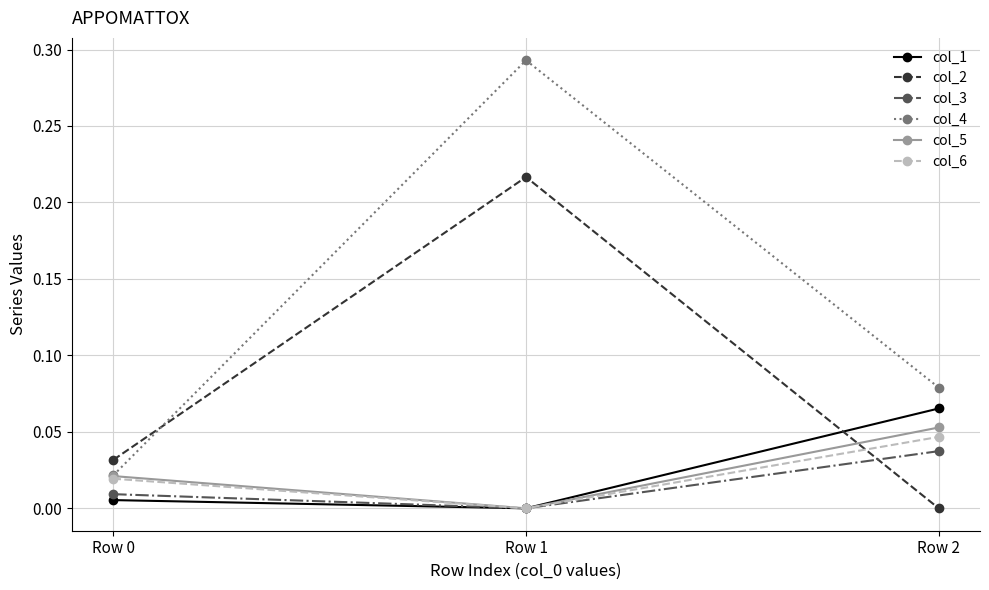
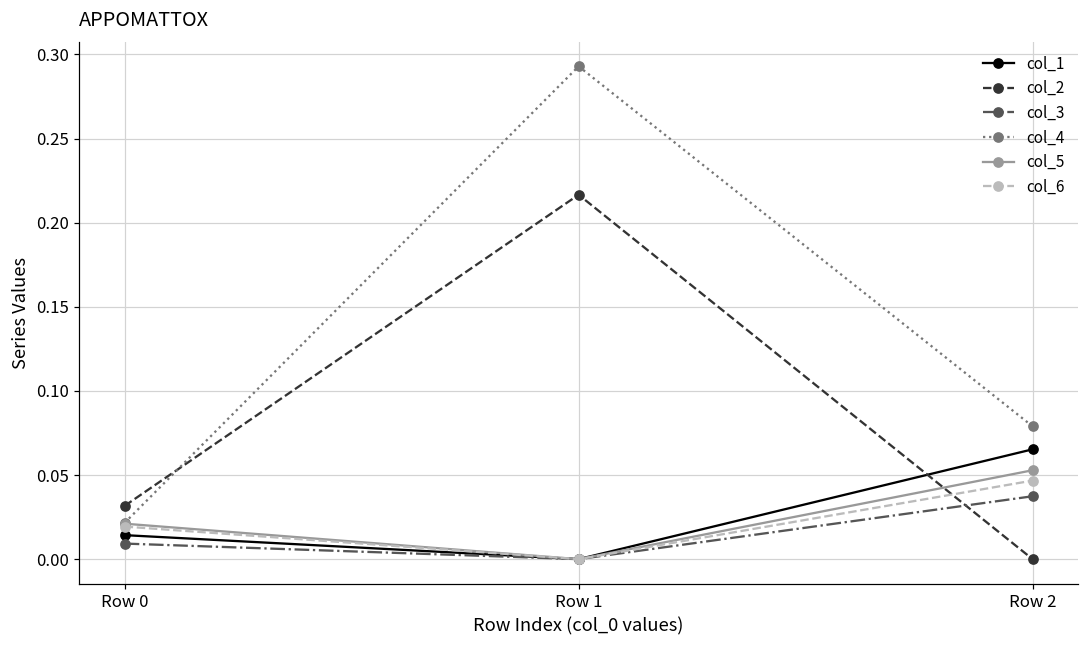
col_1, Row 0: 0.005 -> 0.014
